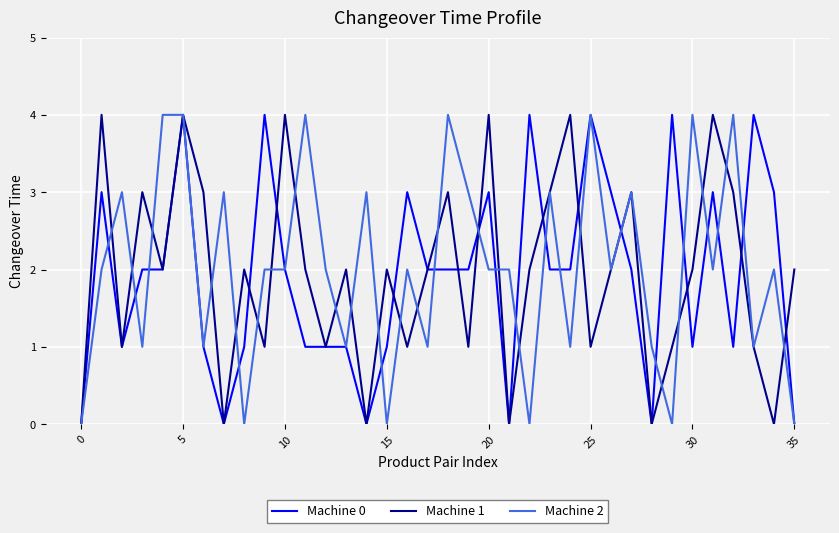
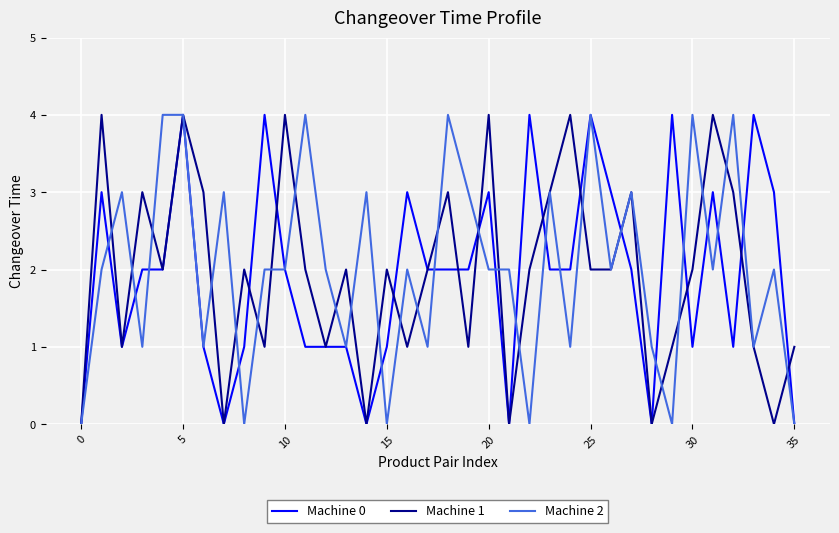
Machine 1, 25: 1 -> 2
Machine 1, 35: 2 -> 1
